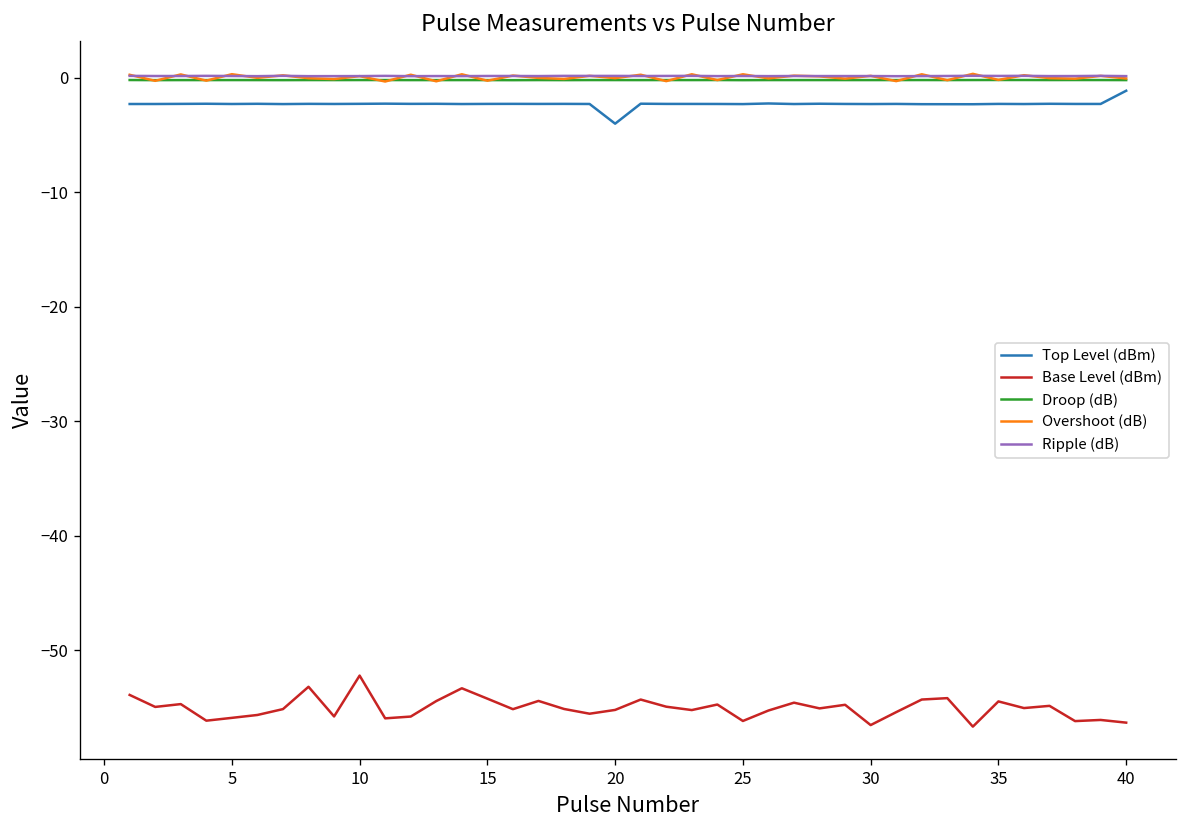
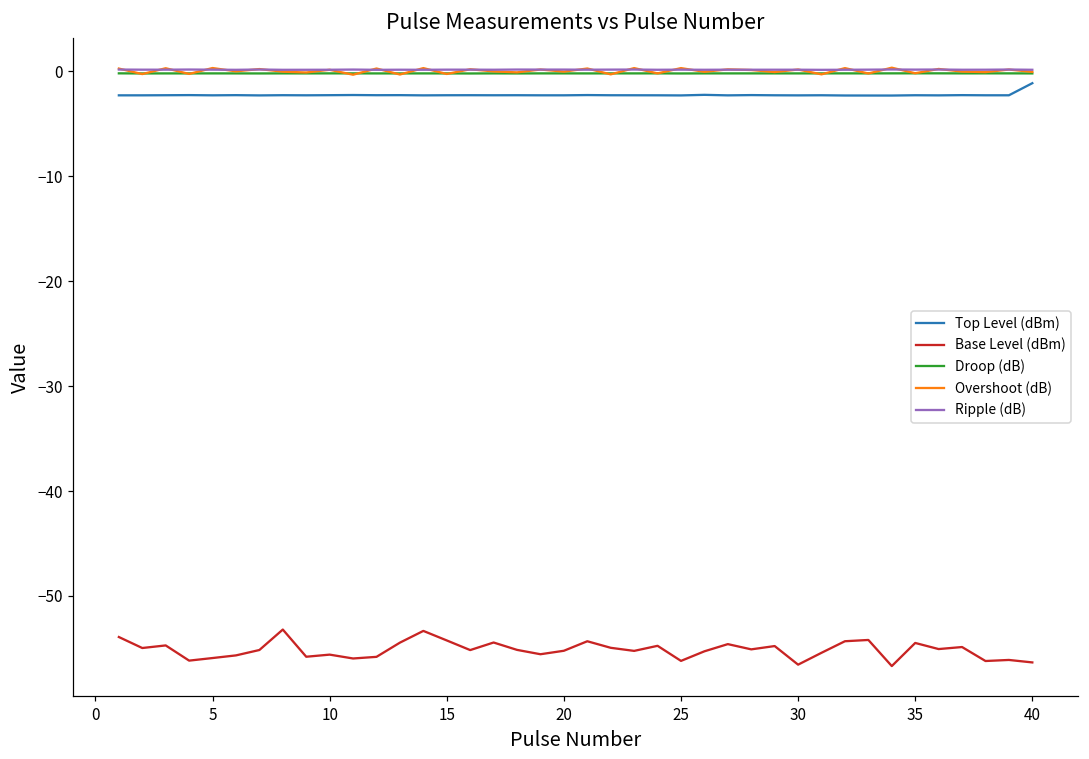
Base Level (dBm), 10: -52 -> -56
Top Level (dBm), 20: -4 -> -2
